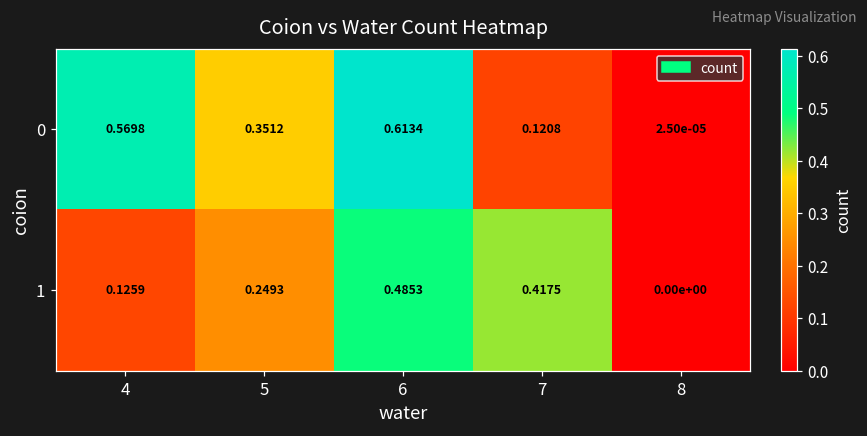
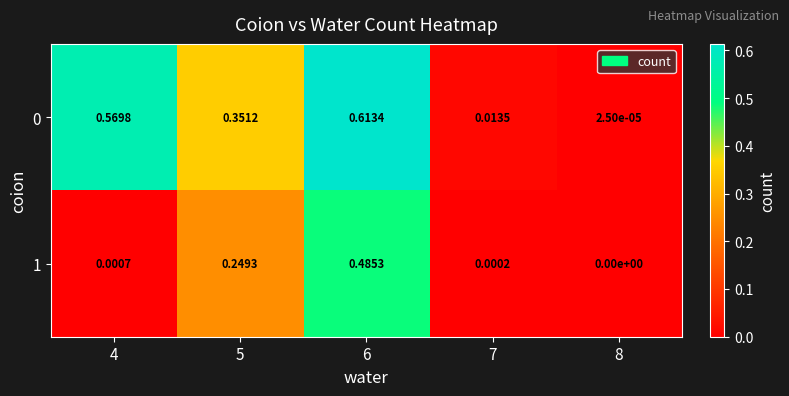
0, 7: 0.1208 -> 0.0135
1, 4: 0.1259 -> 0.0007
1, 7: 0.4175 -> 0.0002
